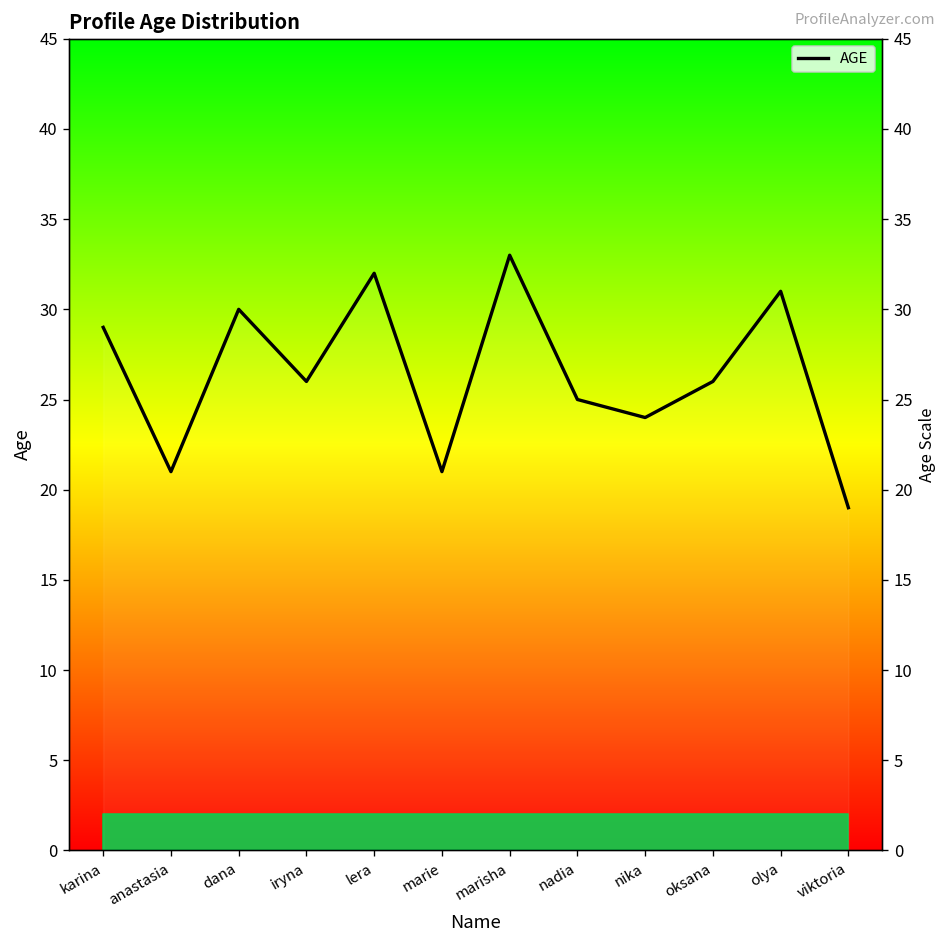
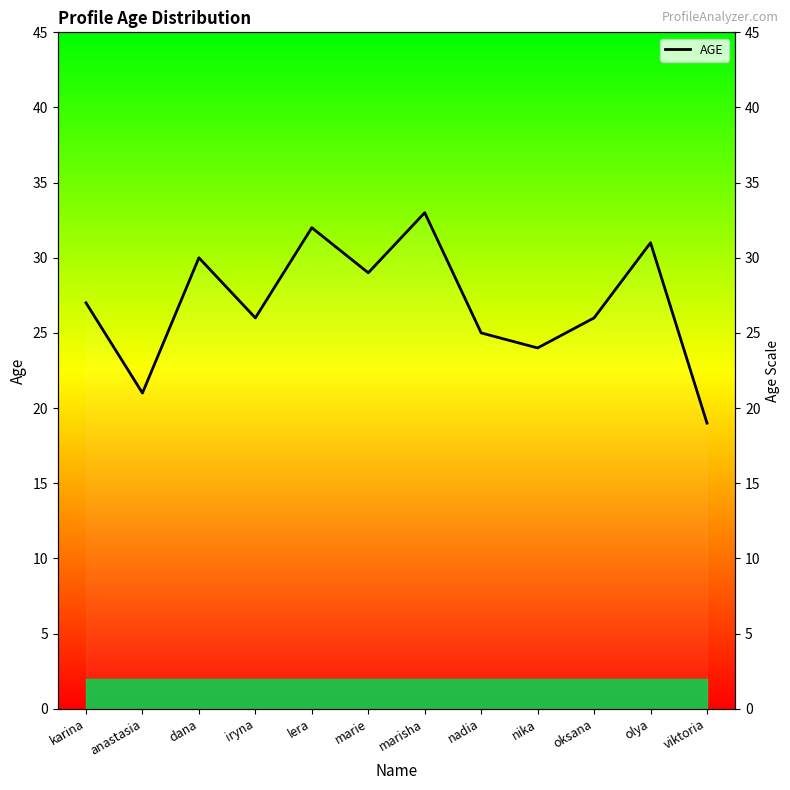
AGE, karina: 29 -> 27
AGE, marie: 21 -> 29
